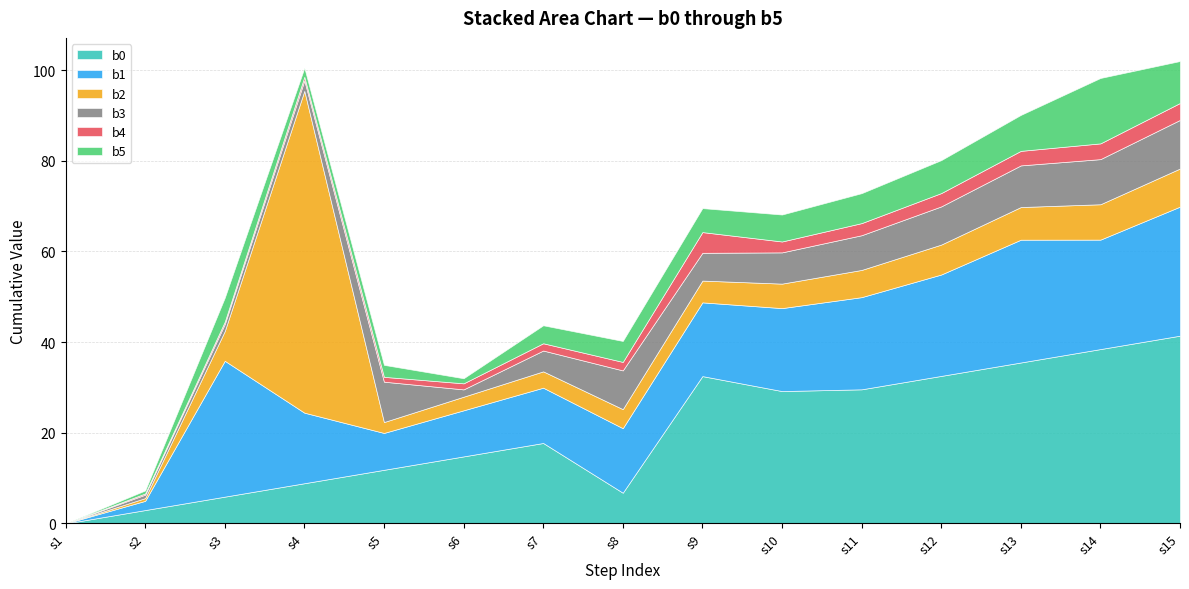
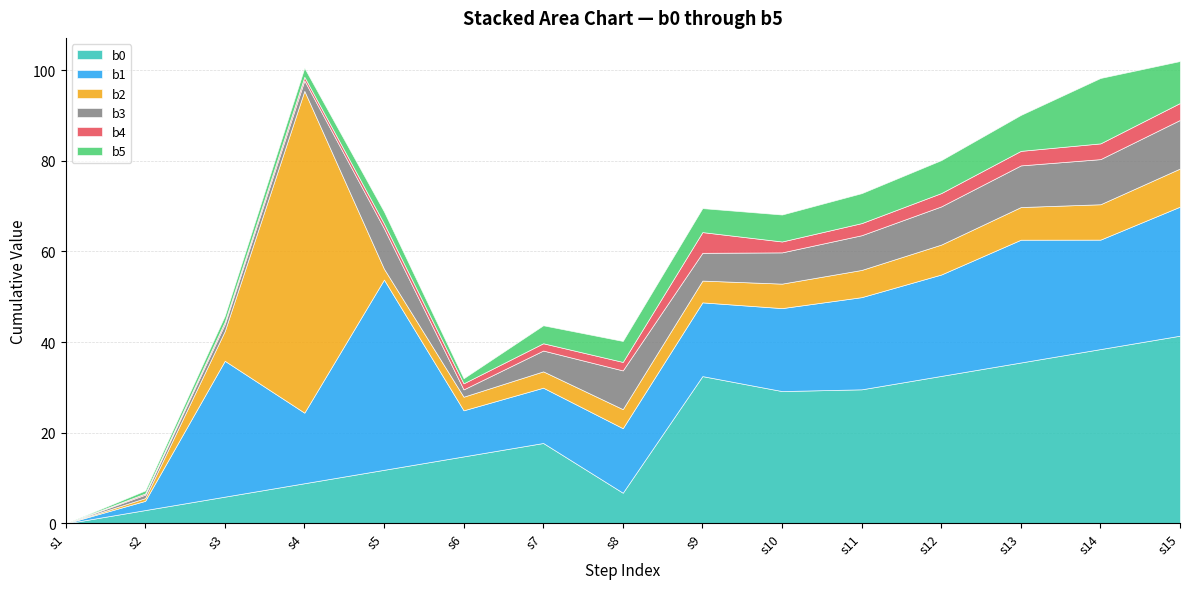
b5, s3: 5 -> 1
b1, s5: 8 -> 42
